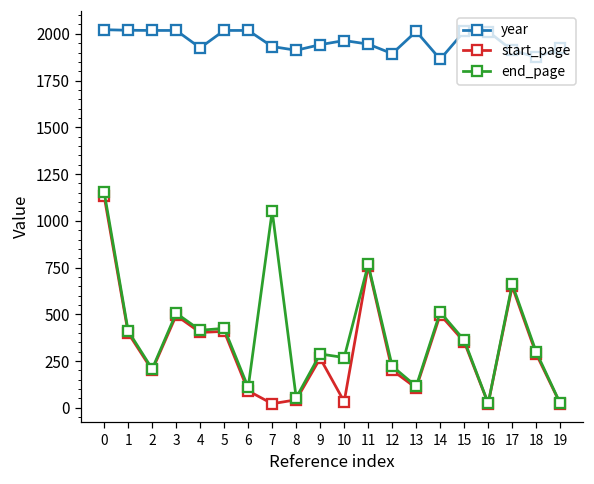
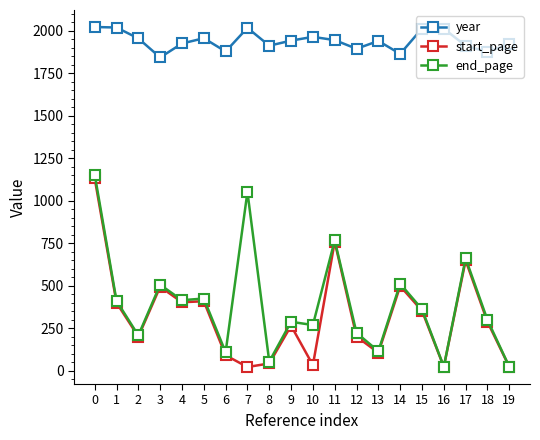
year, 2: 2020 -> 1960
year, 3: 2020 -> 1840
year, 5: 2020 -> 1960
year, 6: 2020 -> 1880
year, 7: 1930 -> 2020
year, 13: 2010 -> 1940
